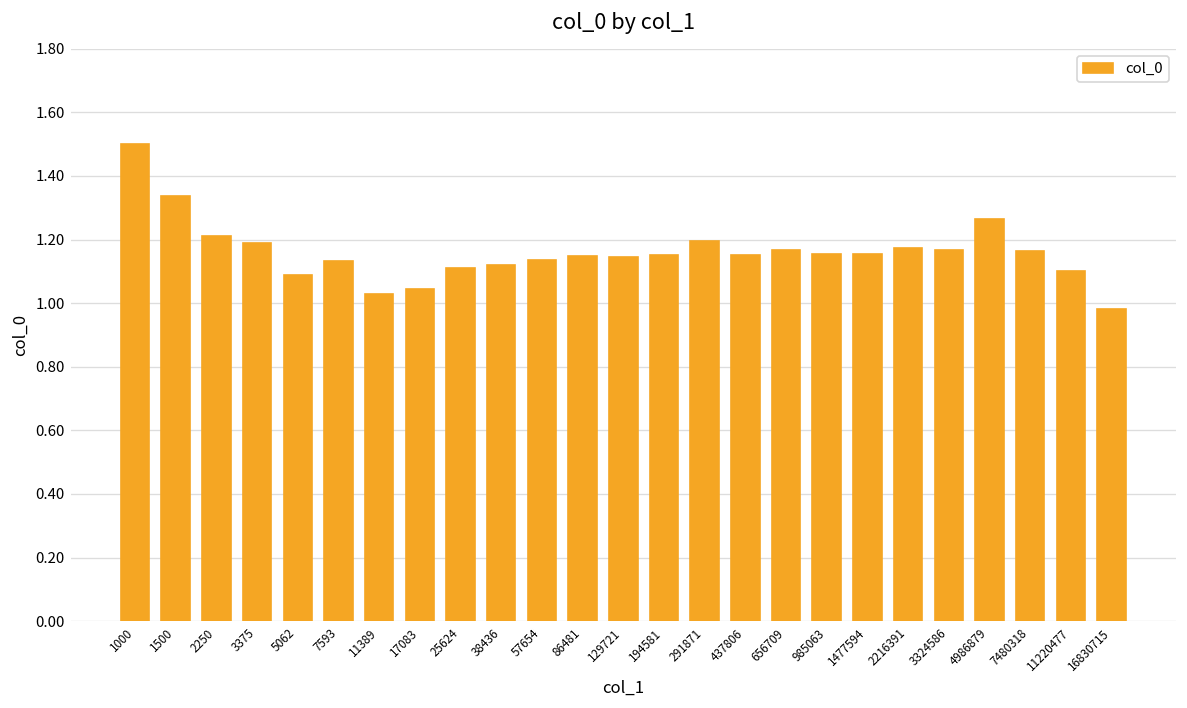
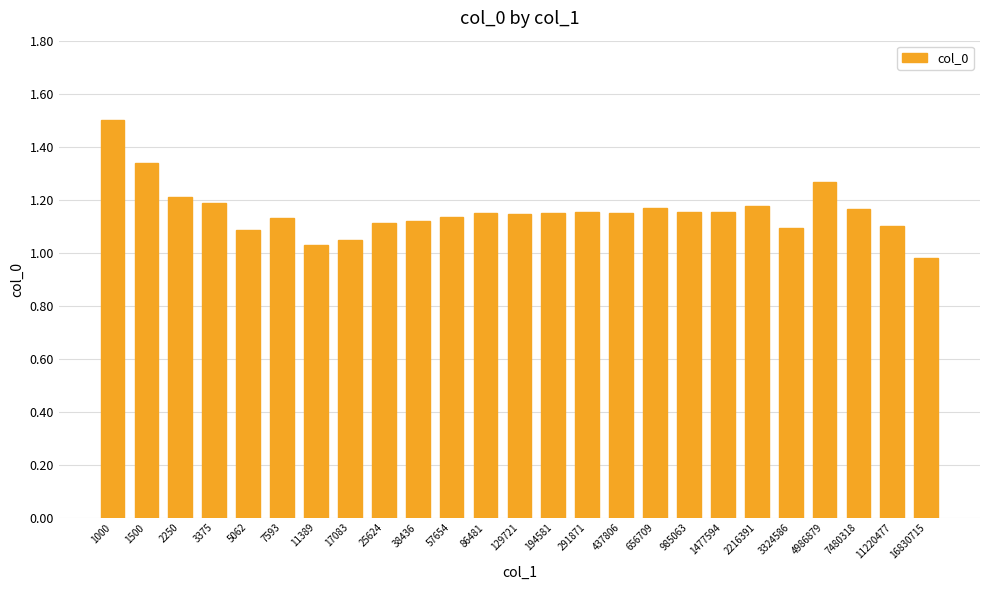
291871: 1.20 -> 1.15
3324586: 1.17 -> 1.09
